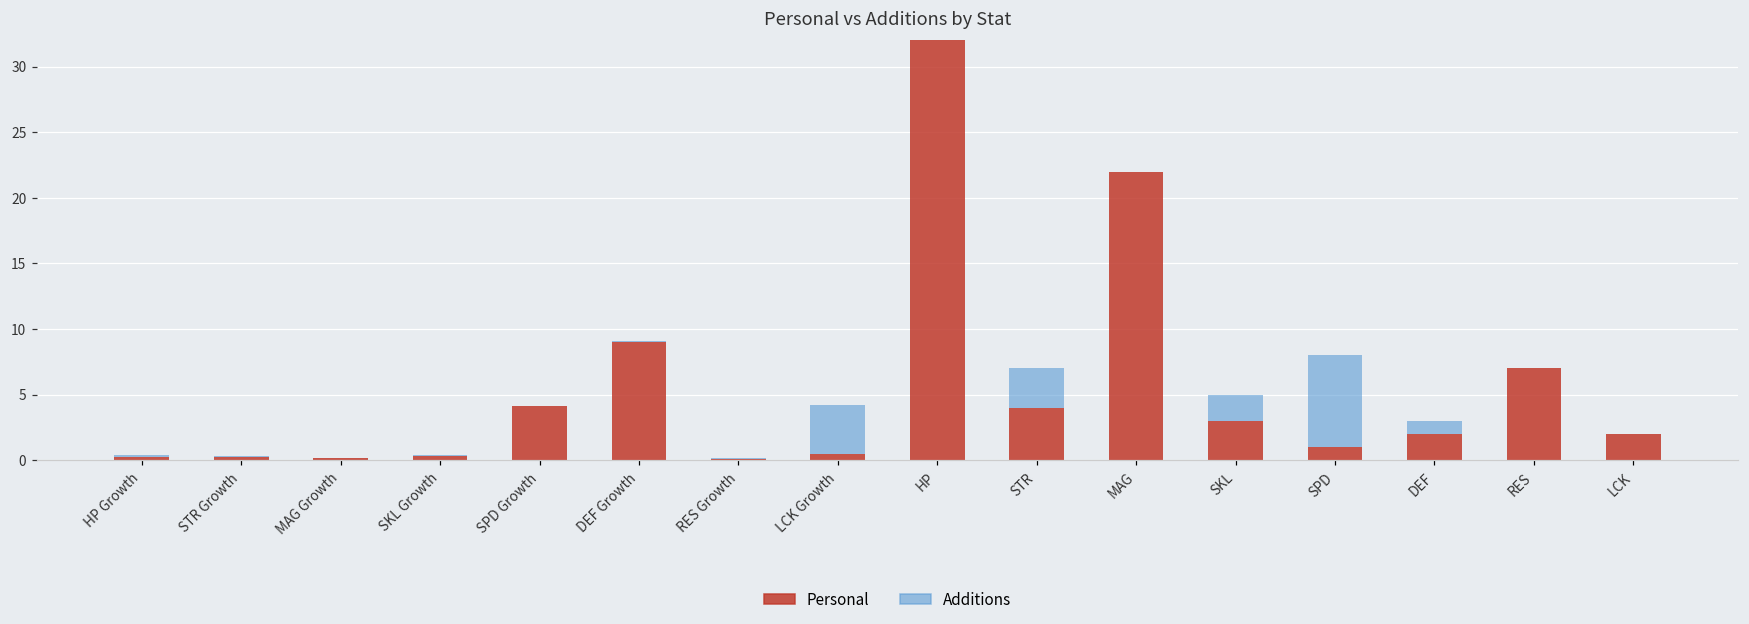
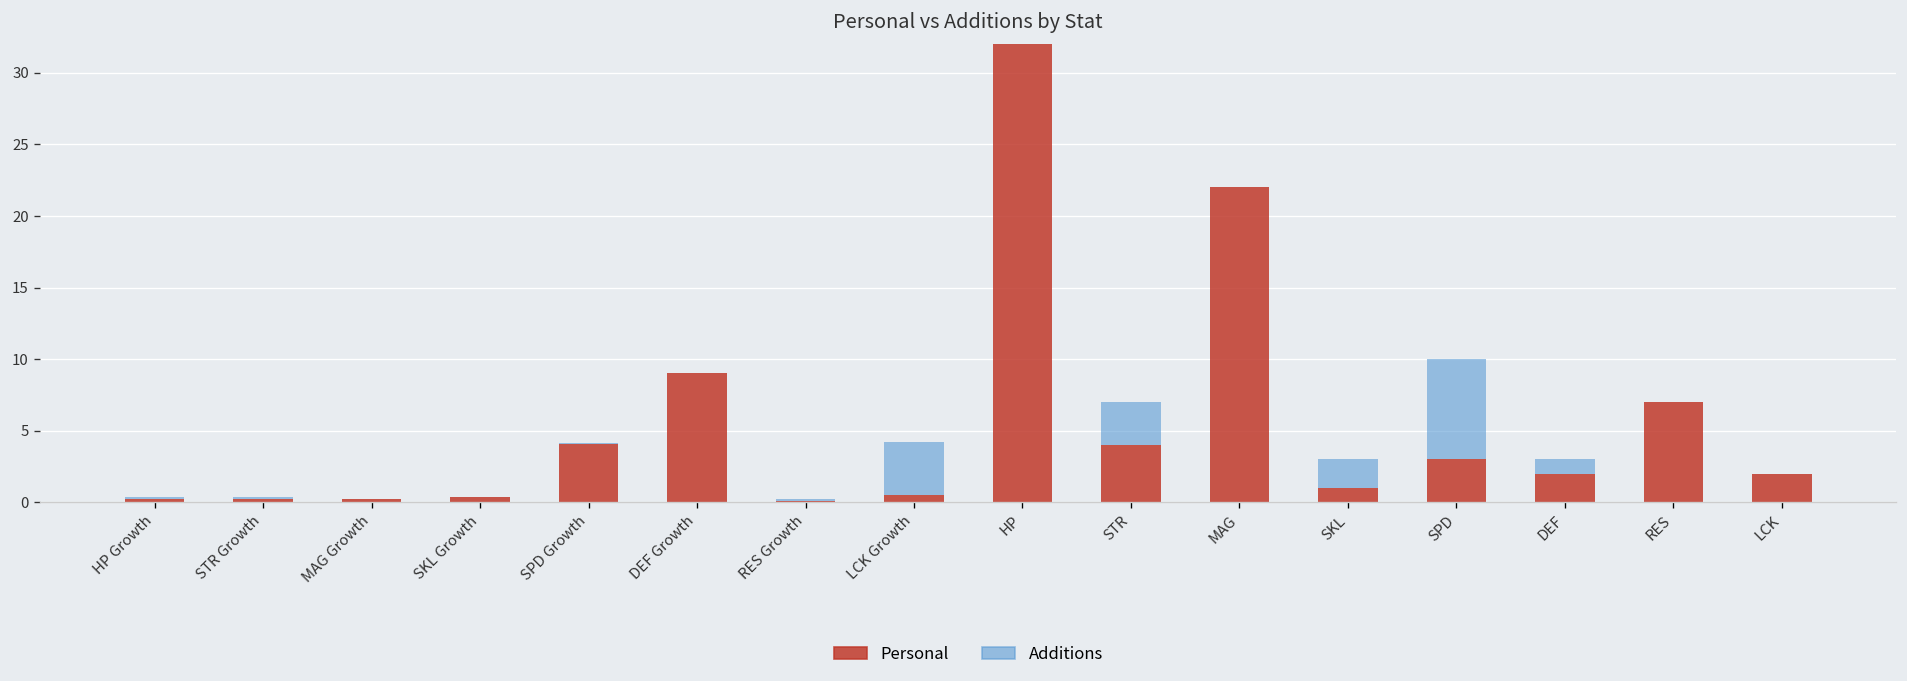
Personal, SKL: 3 -> 1
Personal, SPD: 1 -> 3
